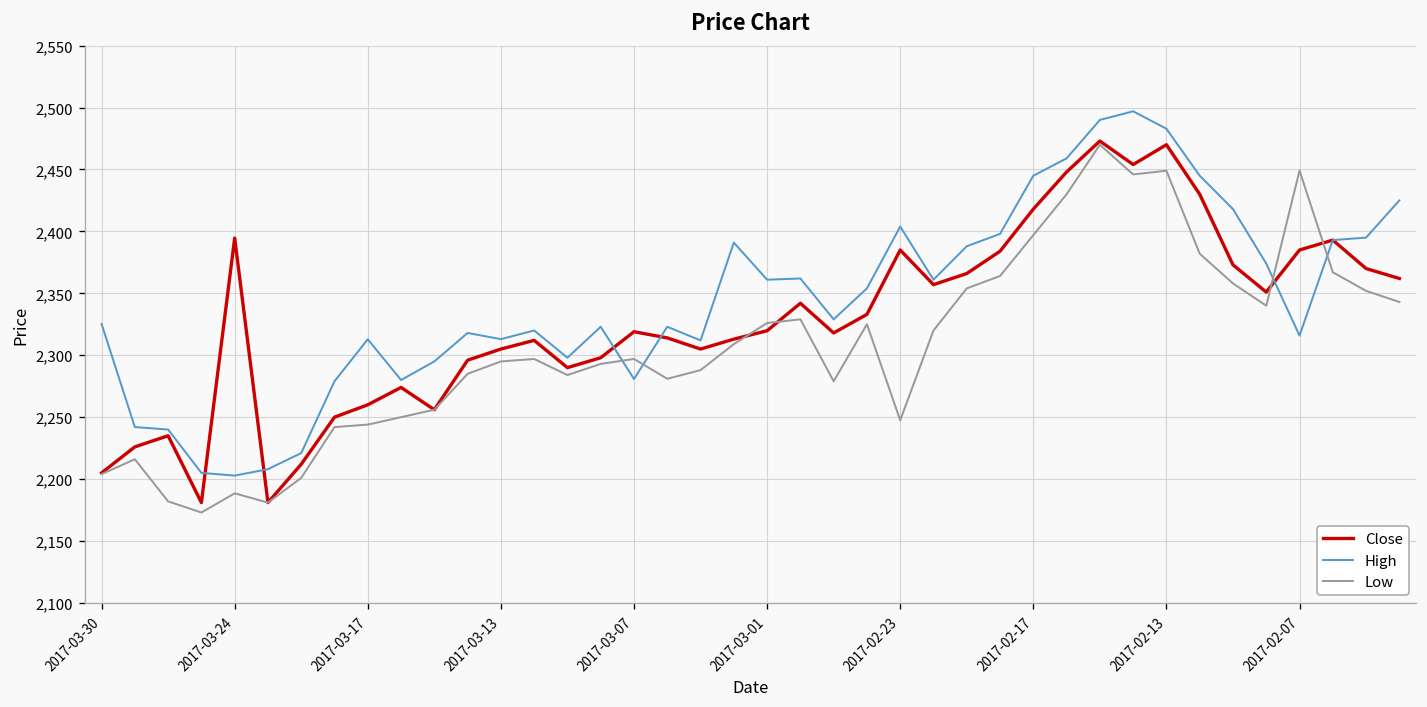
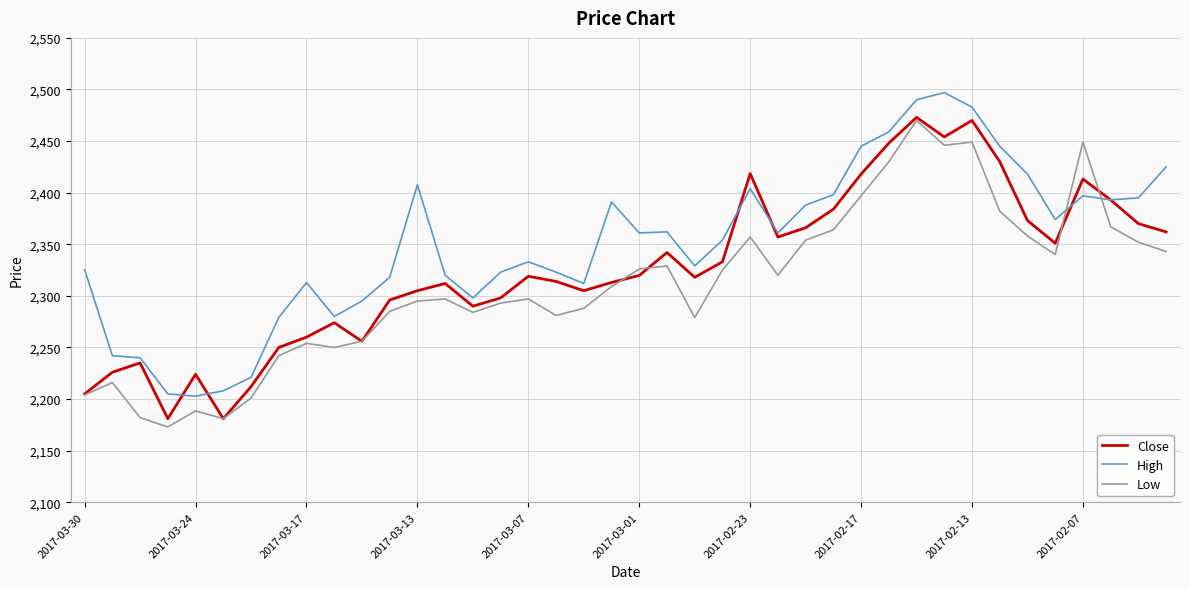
Close, 2017-03-24: 2,395 -> 2,224
Low, 2017-03-17: 2,244 -> 2,254
High, 2017-03-13: 2,313 -> 2,408
High, 2017-03-07: 2,281 -> 2,333
Close, 2017-02-23: 2,385 -> 2,419
Low, 2017-02-23: 2,248 -> 2,357
Close, 2017-02-07: 2,385 -> 2,413
High, 2017-02-07: 2,316 -> 2,397
